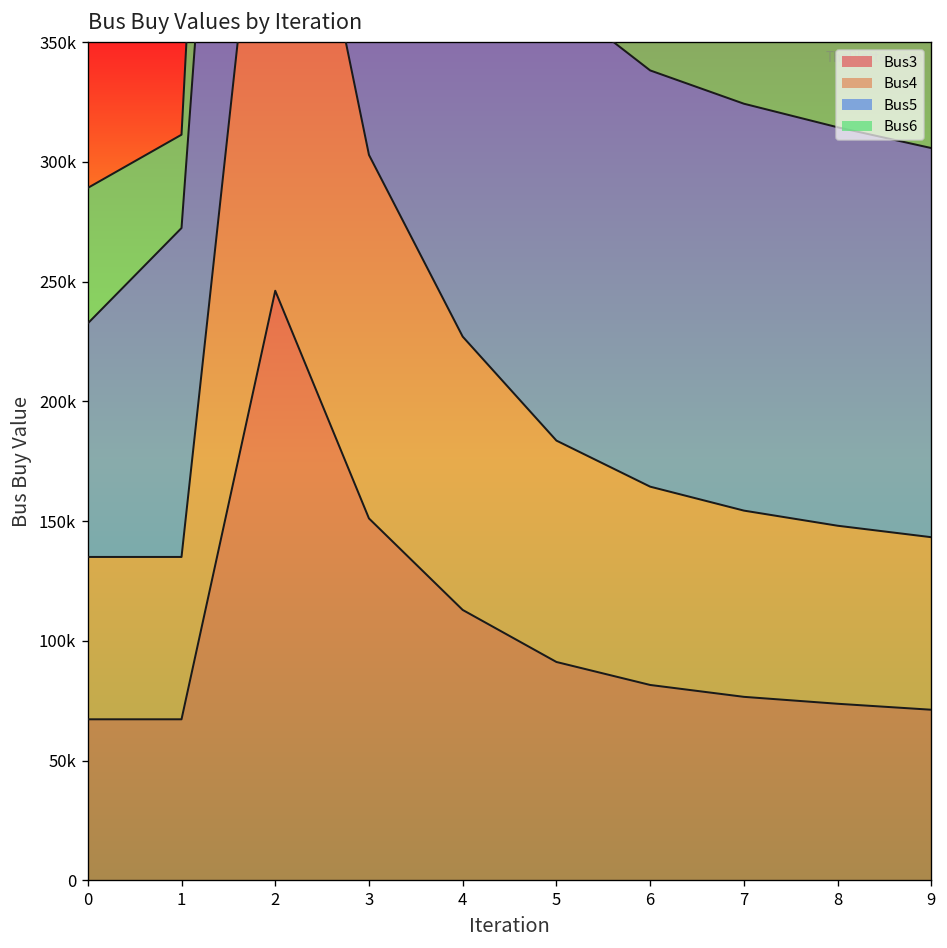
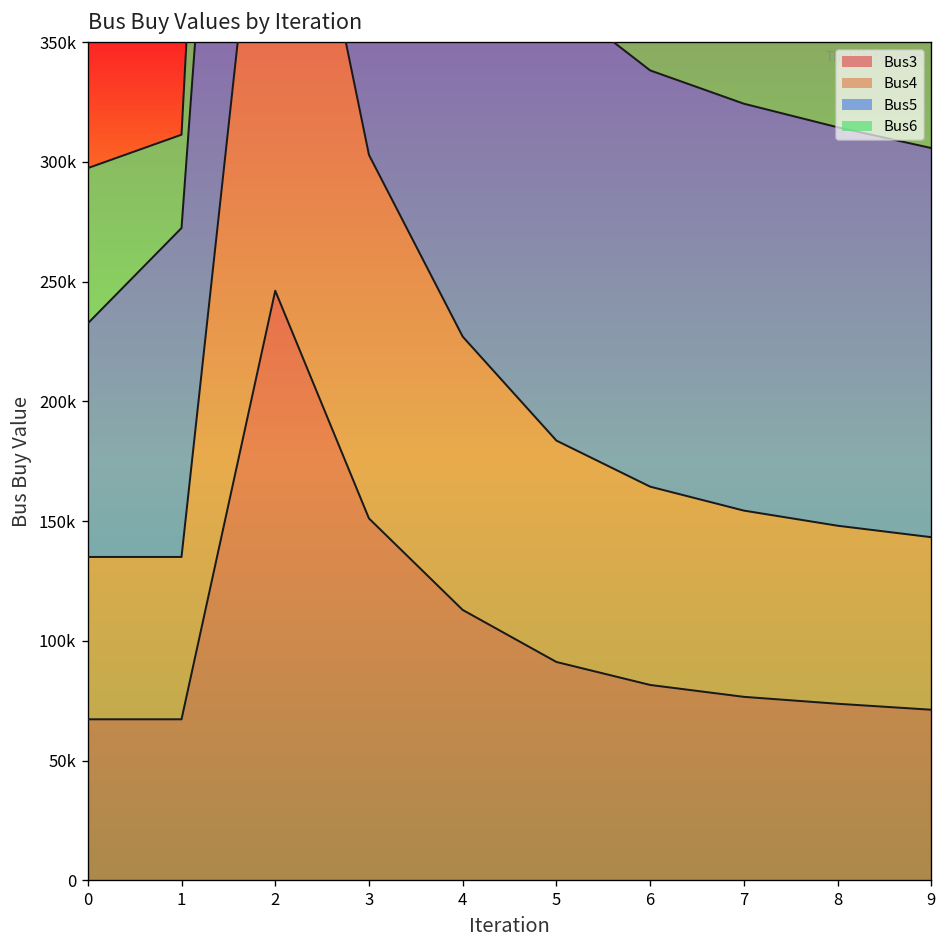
Bus6, 0: 57000 -> 65000
